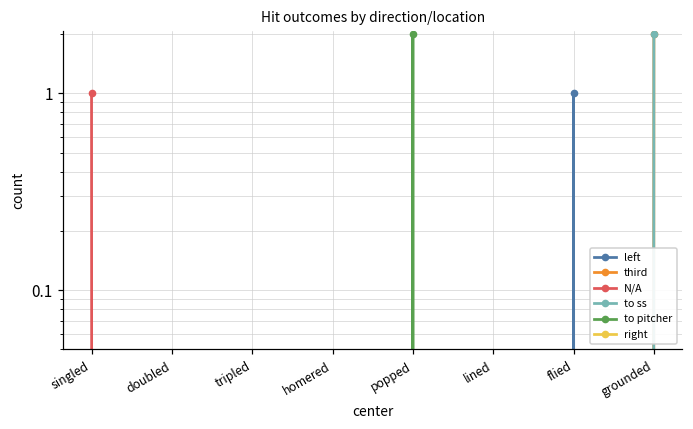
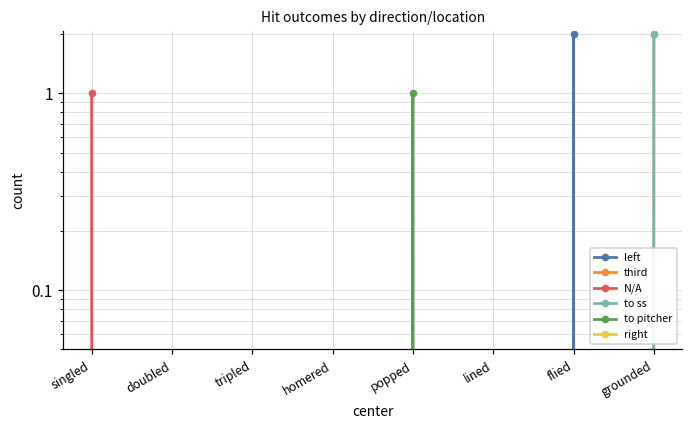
to pitcher, popped: 2 -> 1
left, flied: 1 -> 2
